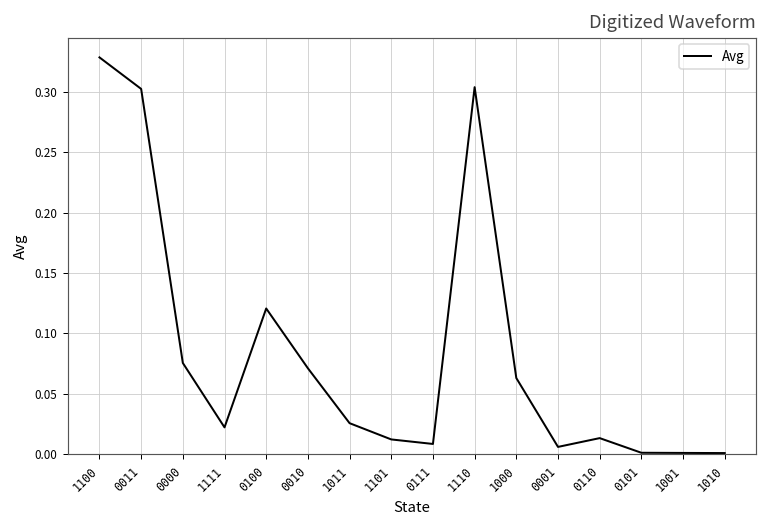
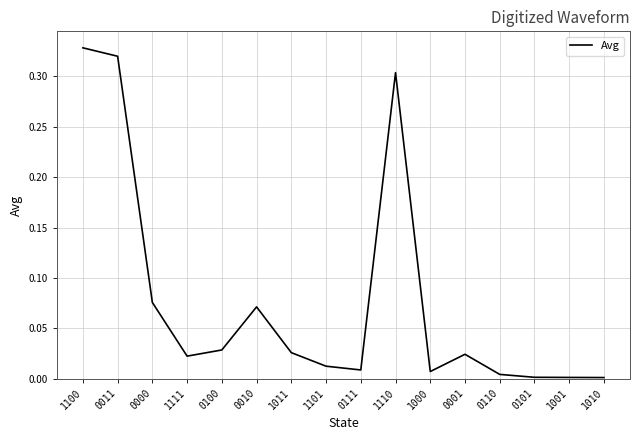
0011: 0.302 -> 0.320
0100: 0.121 -> 0.029
1000: 0.063 -> 0.007
0001: 0.006 -> 0.024
0110: 0.014 -> 0.004
